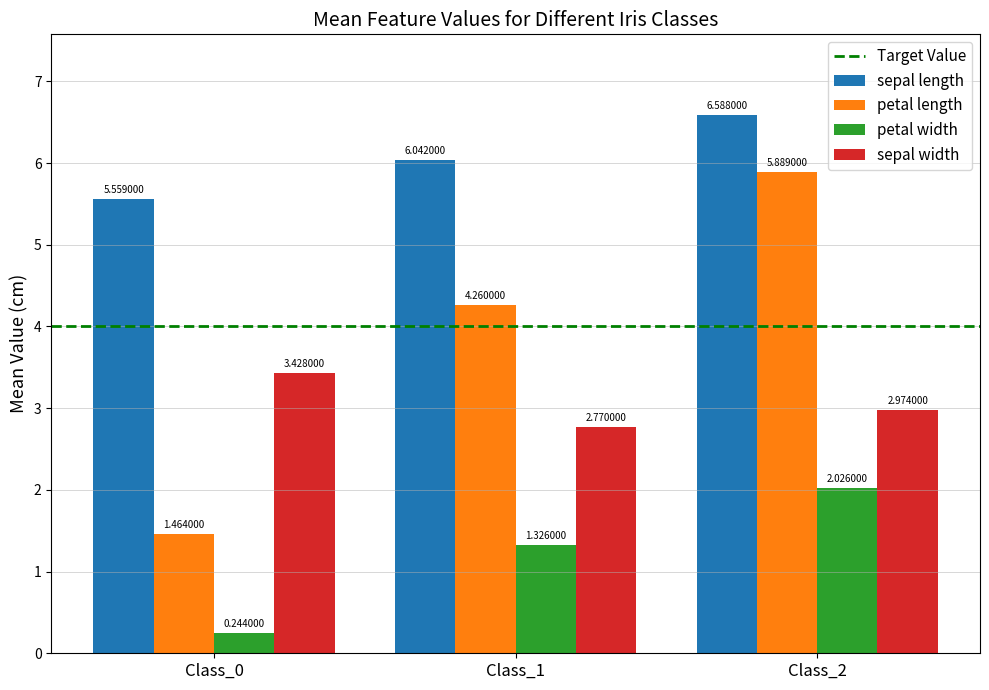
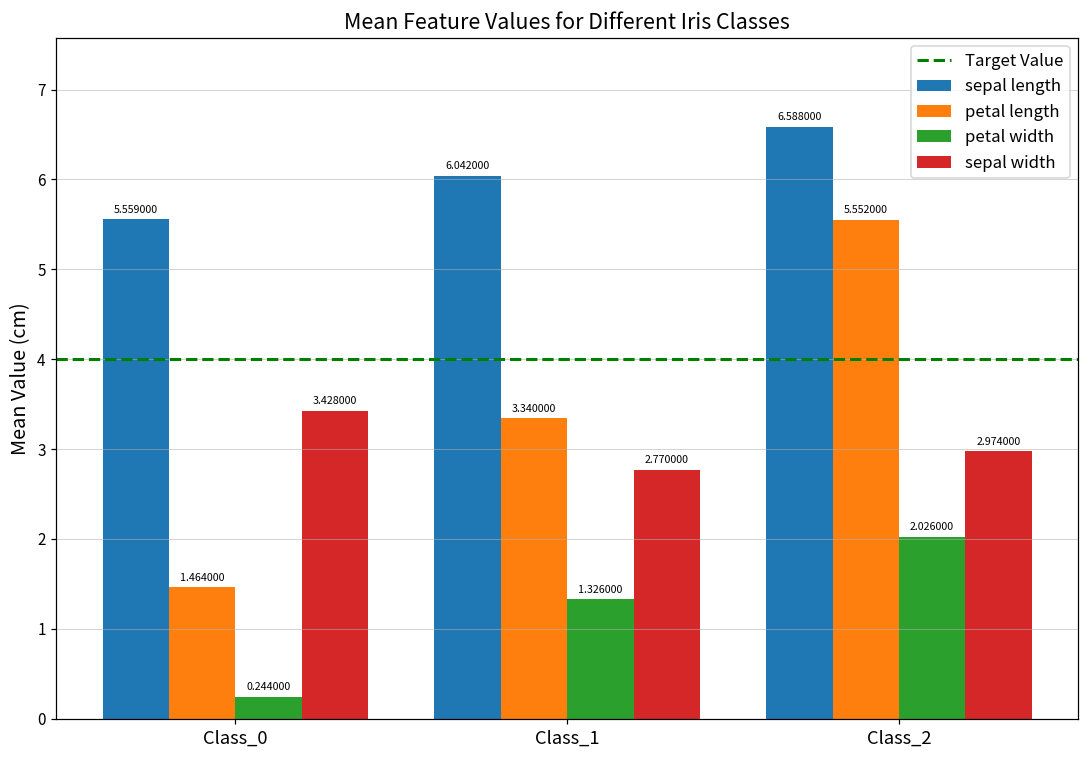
petal length, Class_1: 4.260000 -> 3.340000
petal length, Class_2: 5.889000 -> 5.552000
